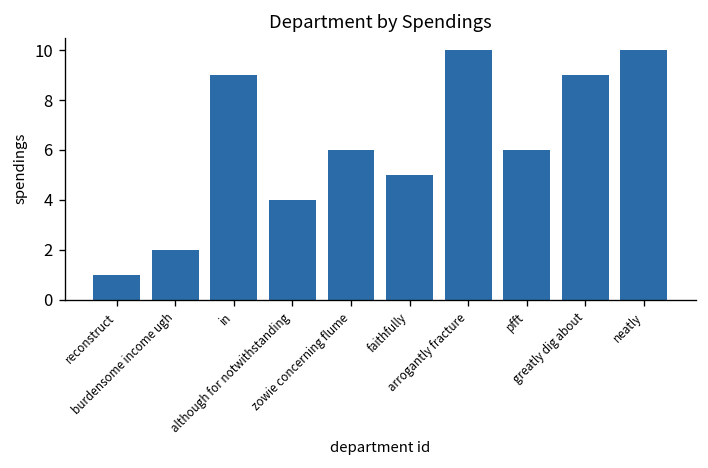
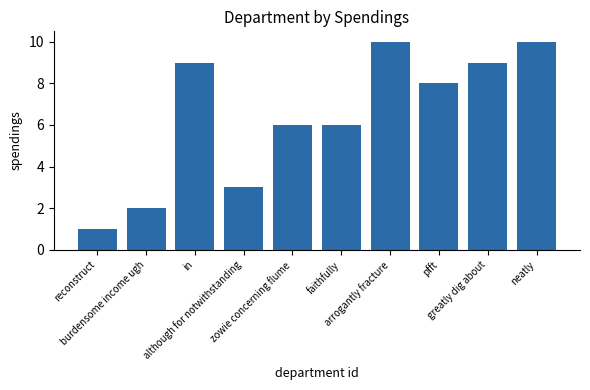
although for notwithstanding: 4 -> 3
faithfully: 5 -> 6
pfft: 6 -> 8
